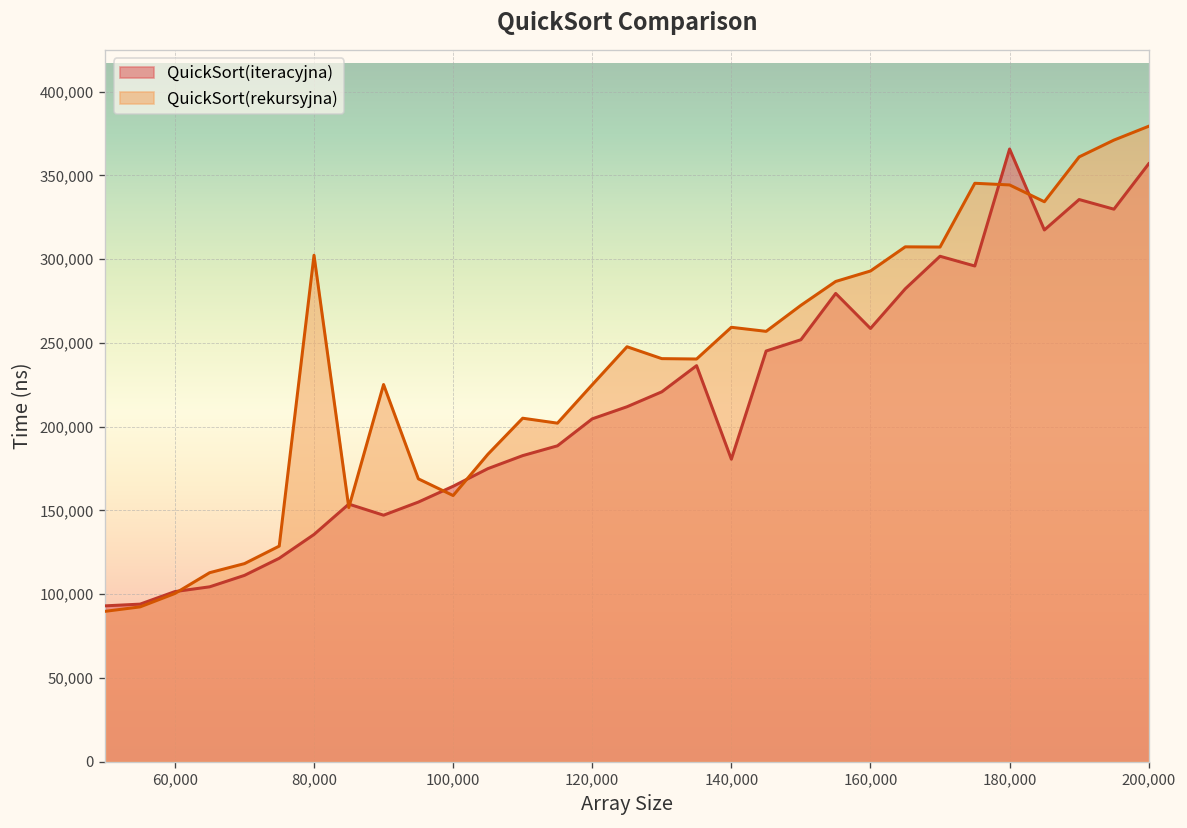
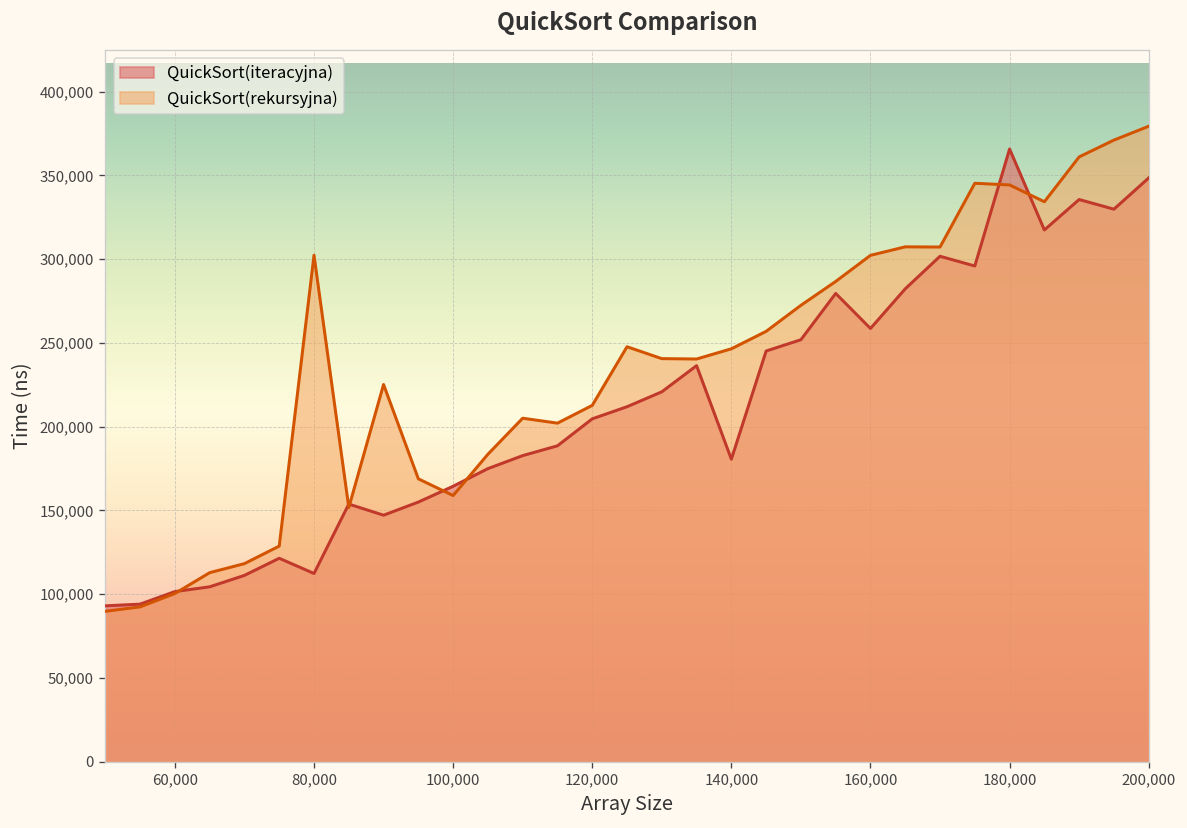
QuickSort(iteracyjna), 80,000: 136,000 -> 112,000
QuickSort(rekursyjna), 120,000: 225,000 -> 213,000
QuickSort(rekursyjna), 140,000: 259,000 -> 246,000
QuickSort(rekursyjna), 160,000: 293,000 -> 302,000
QuickSort(iteracyjna), 200,000: 357,000 -> 348,000
